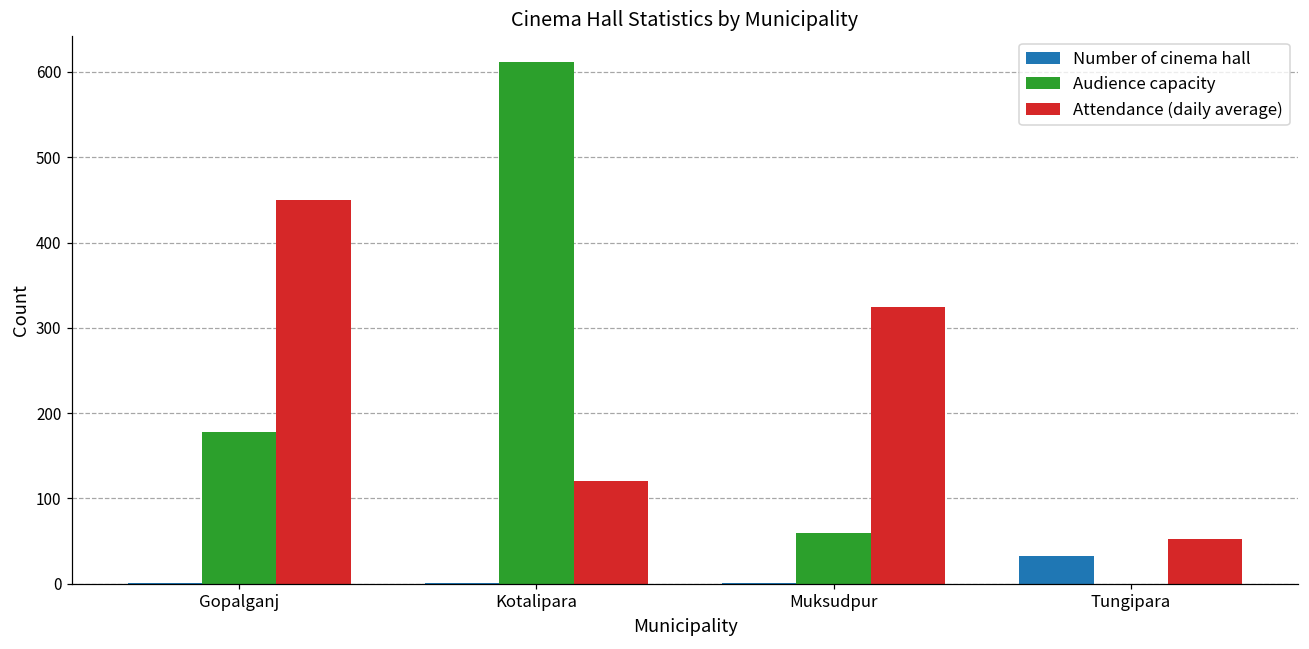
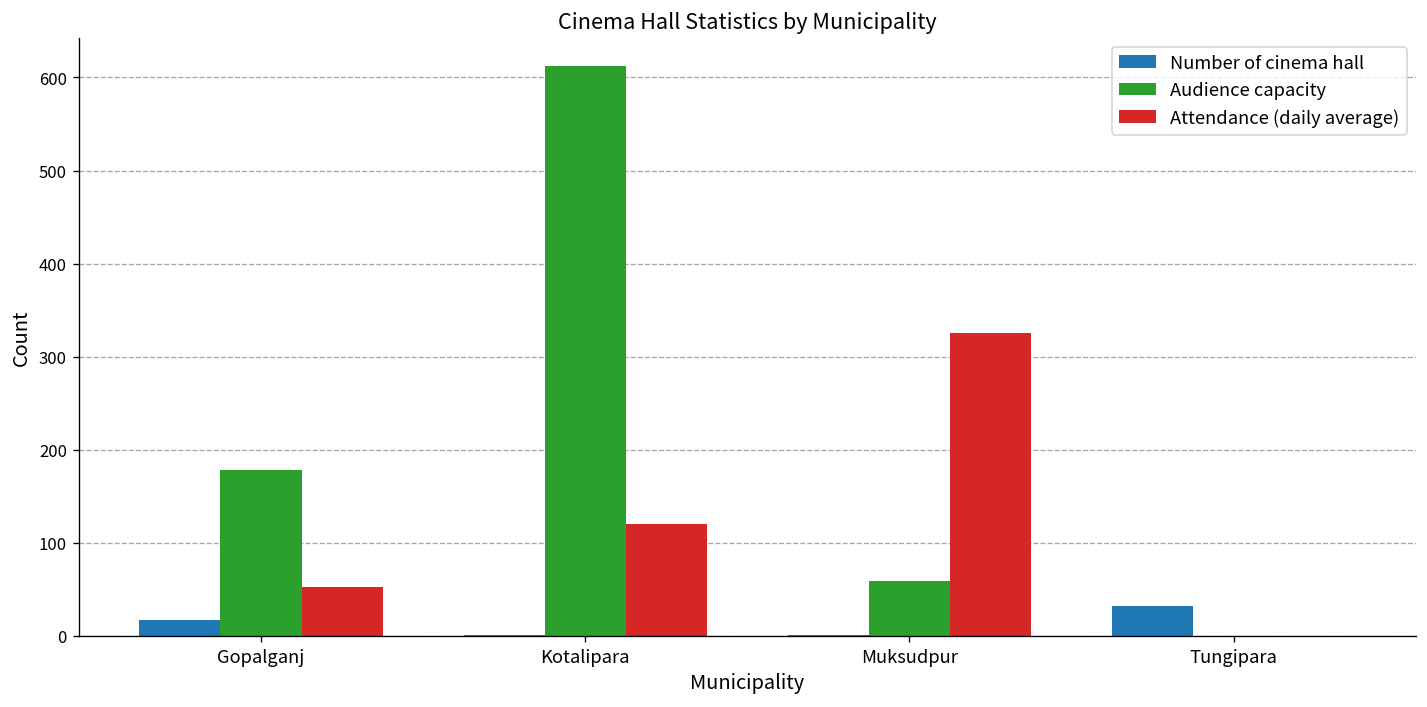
Number of cinema hall, Gopalganj: 0 -> 20
Attendance (daily average), Gopalganj: 450 -> 50
Attendance (daily average), Tungipara: 50 -> 0
